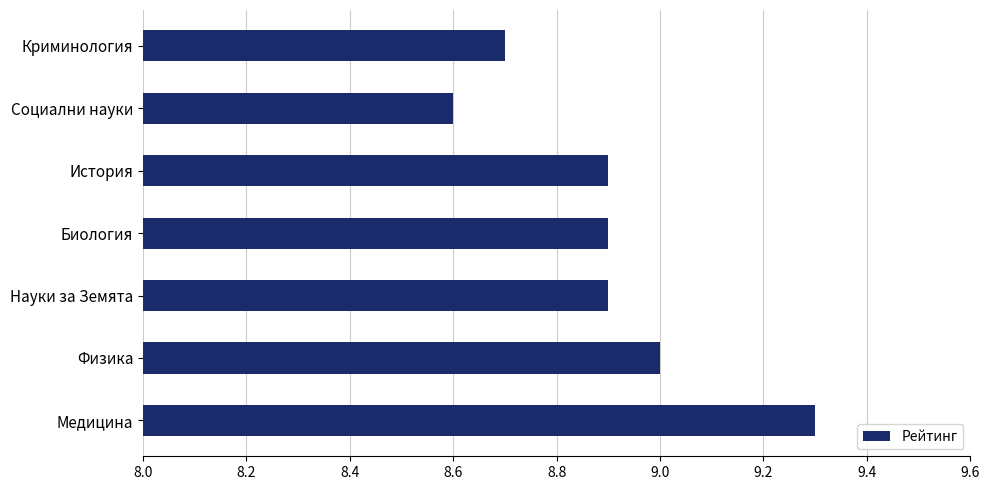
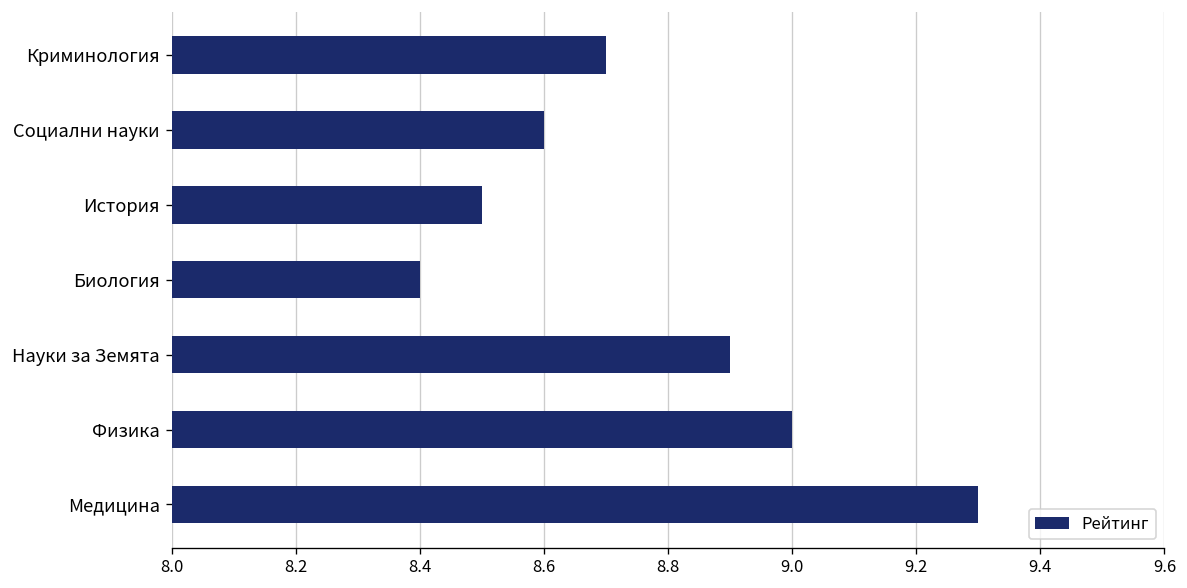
История: 8.9 -> 8.5
Биология: 8.9 -> 8.4
